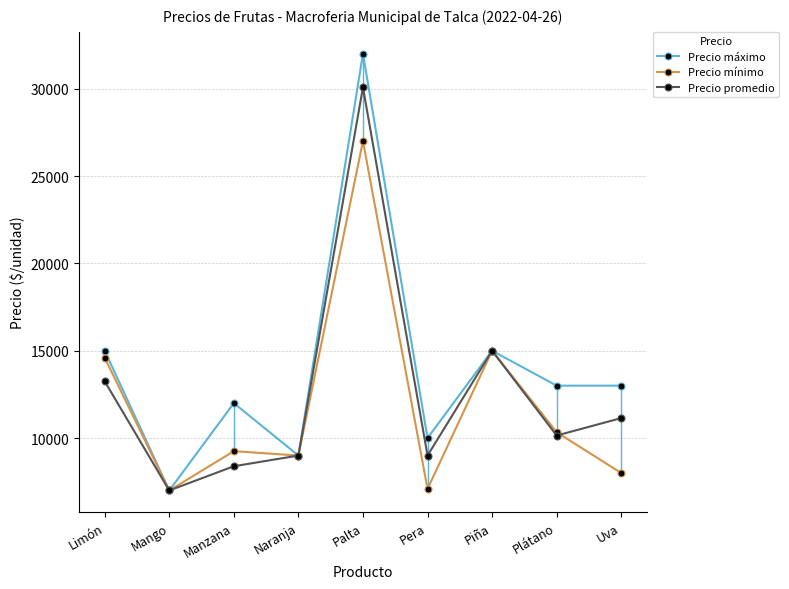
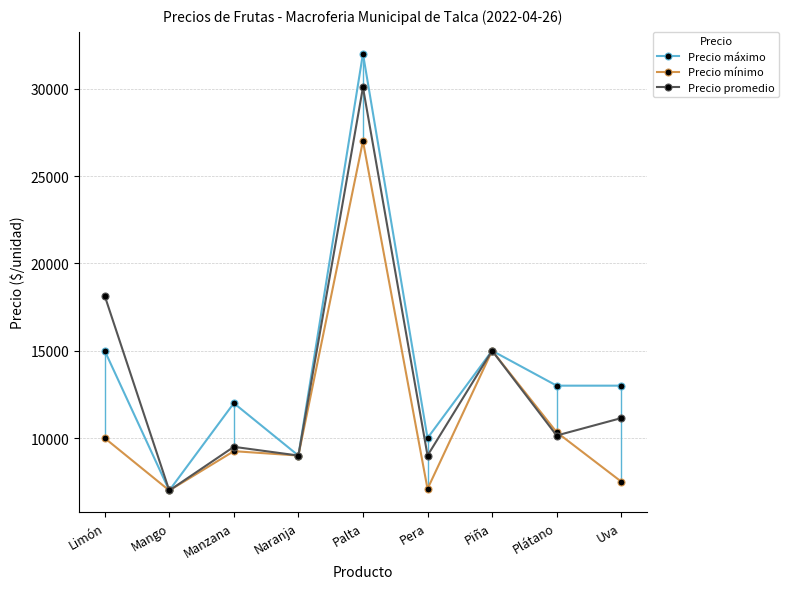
Precio mínimo, Limón: 14600 -> 10000
Precio promedio, Limón: 13300 -> 18100
Precio promedio, Manzana: 8400 -> 9500
Precio mínimo, Uva: 8000 -> 7500
